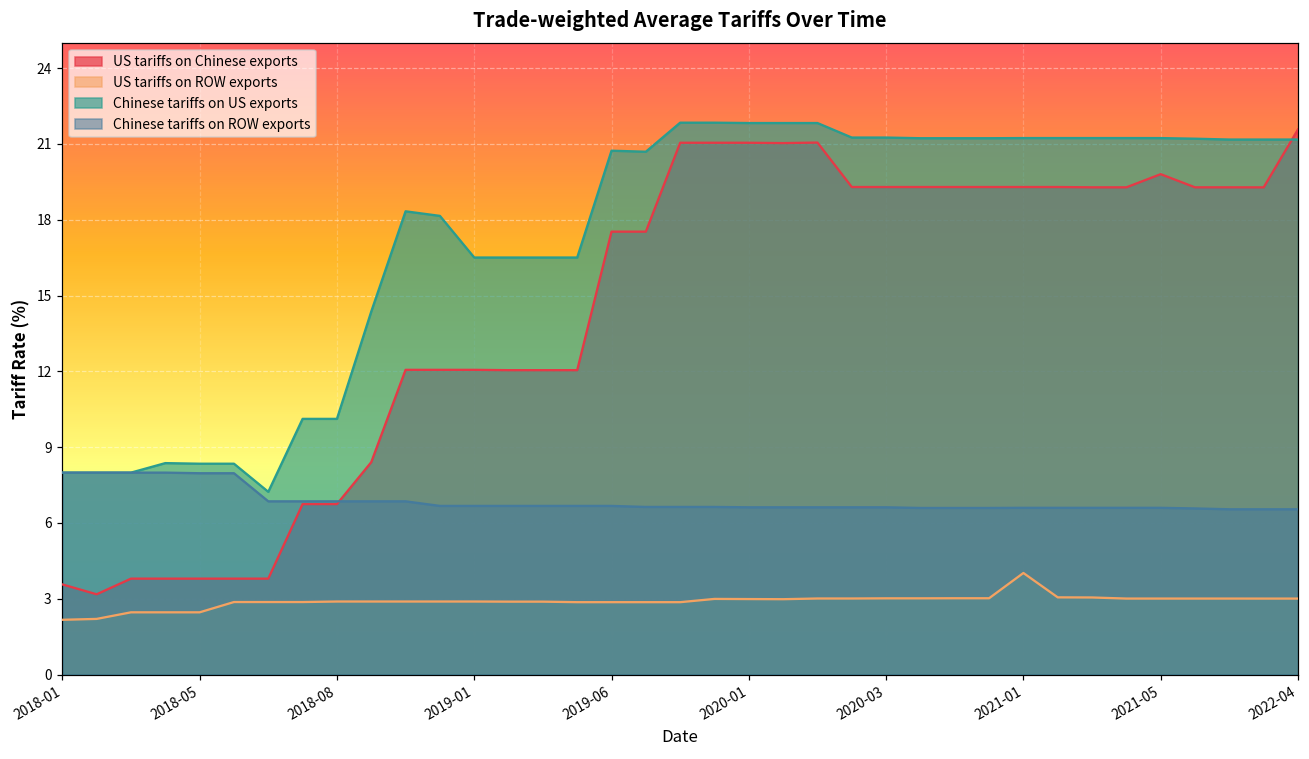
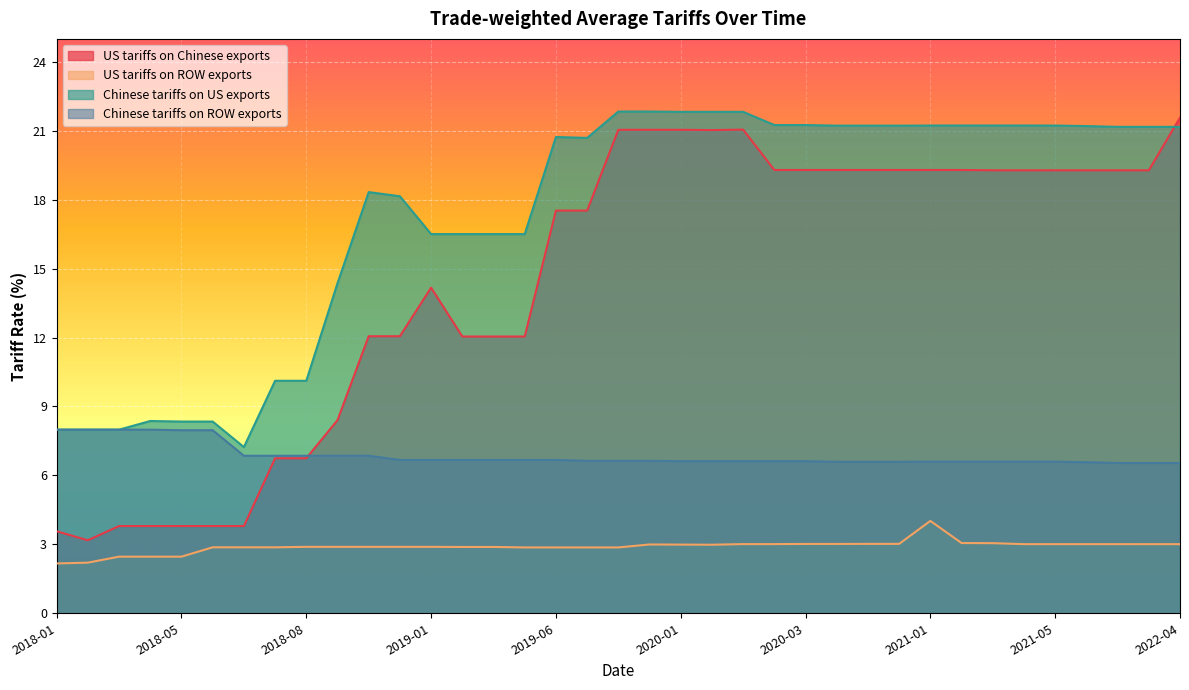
US tariffs on Chinese exports, 2019-01: 12.1 -> 14.2
US tariffs on Chinese exports, 2021-05: 19.8 -> 19.3
